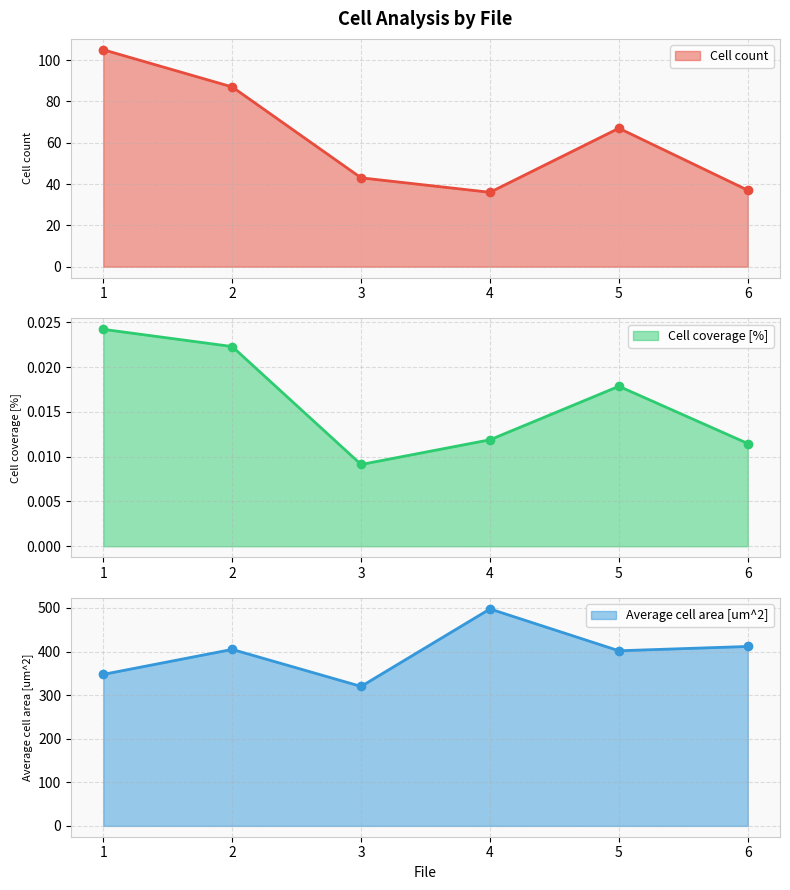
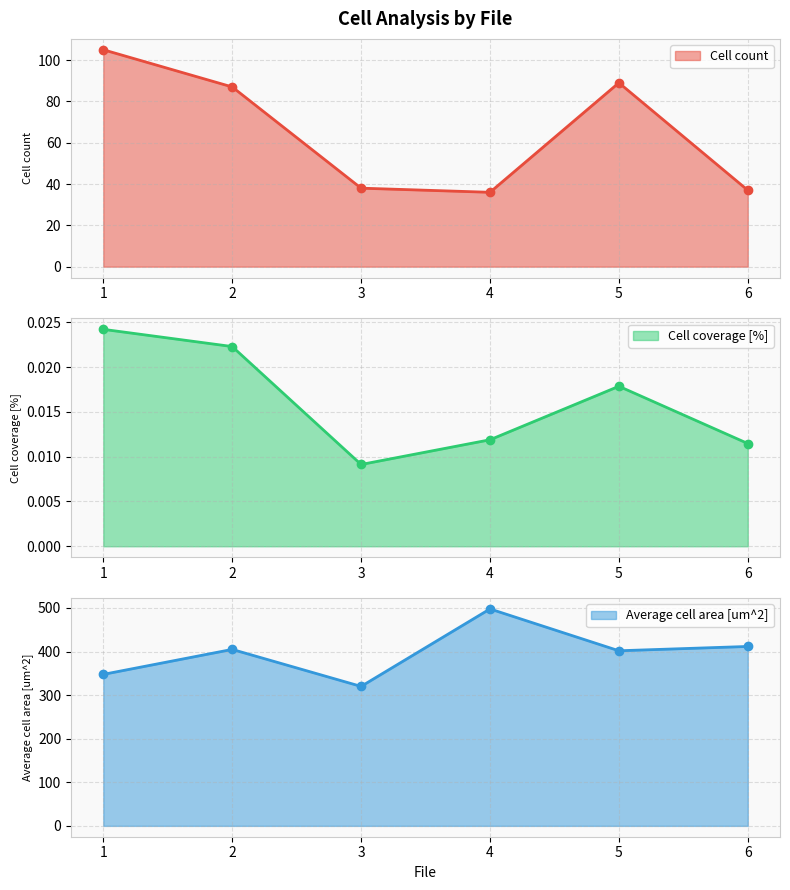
Cell Analysis by File, 3: 43 -> 38
Cell Analysis by File, 5: 67 -> 89
